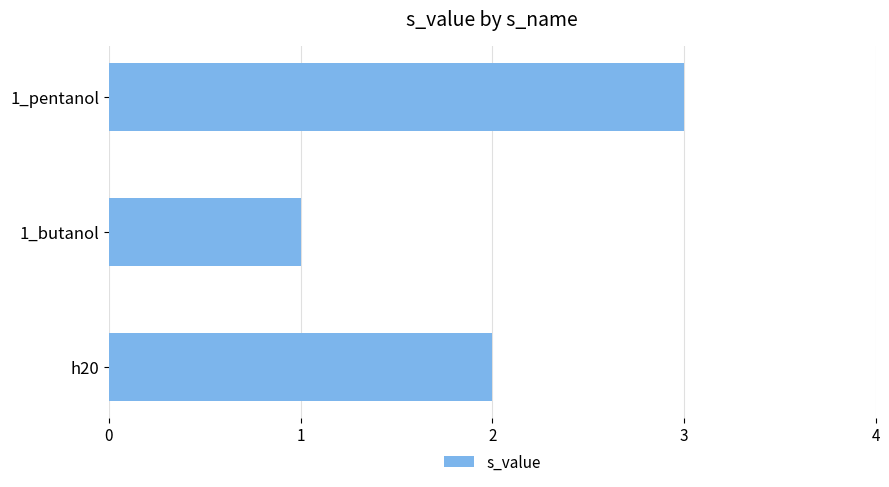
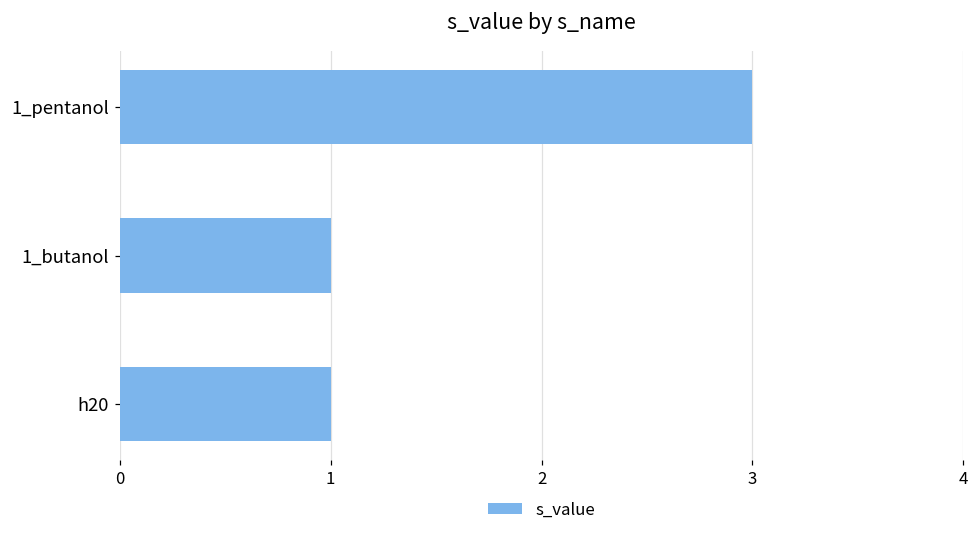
h20: 2 -> 1
